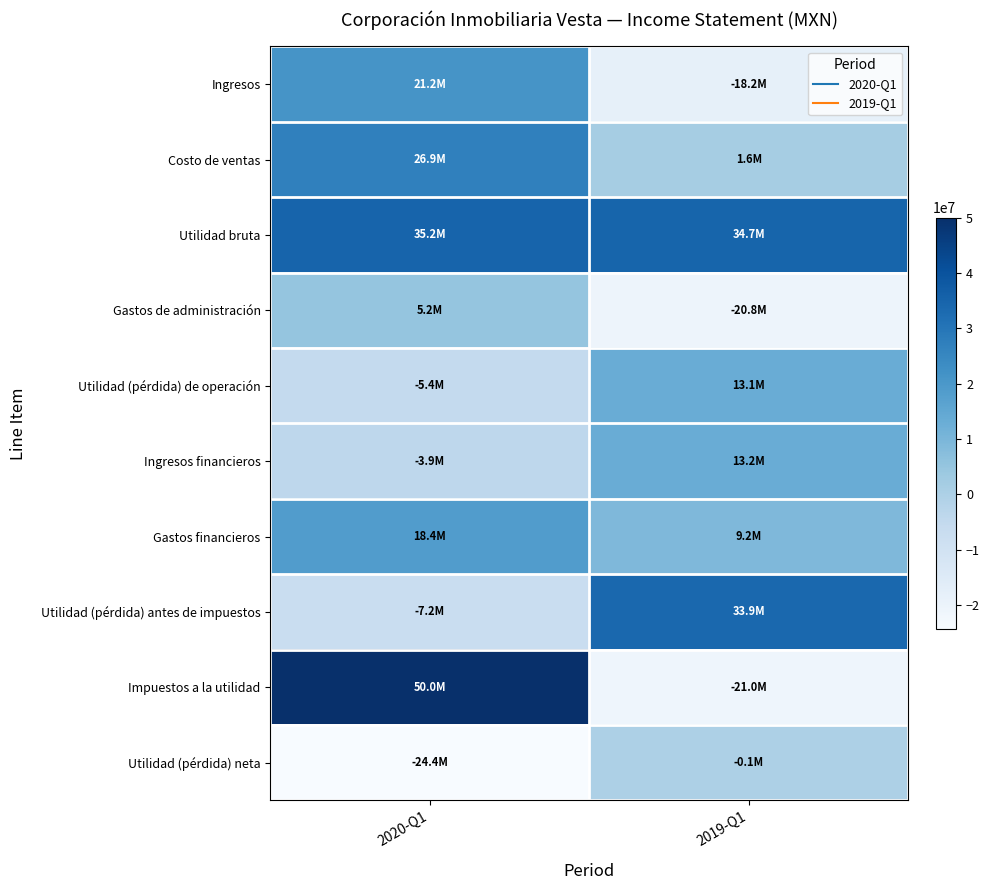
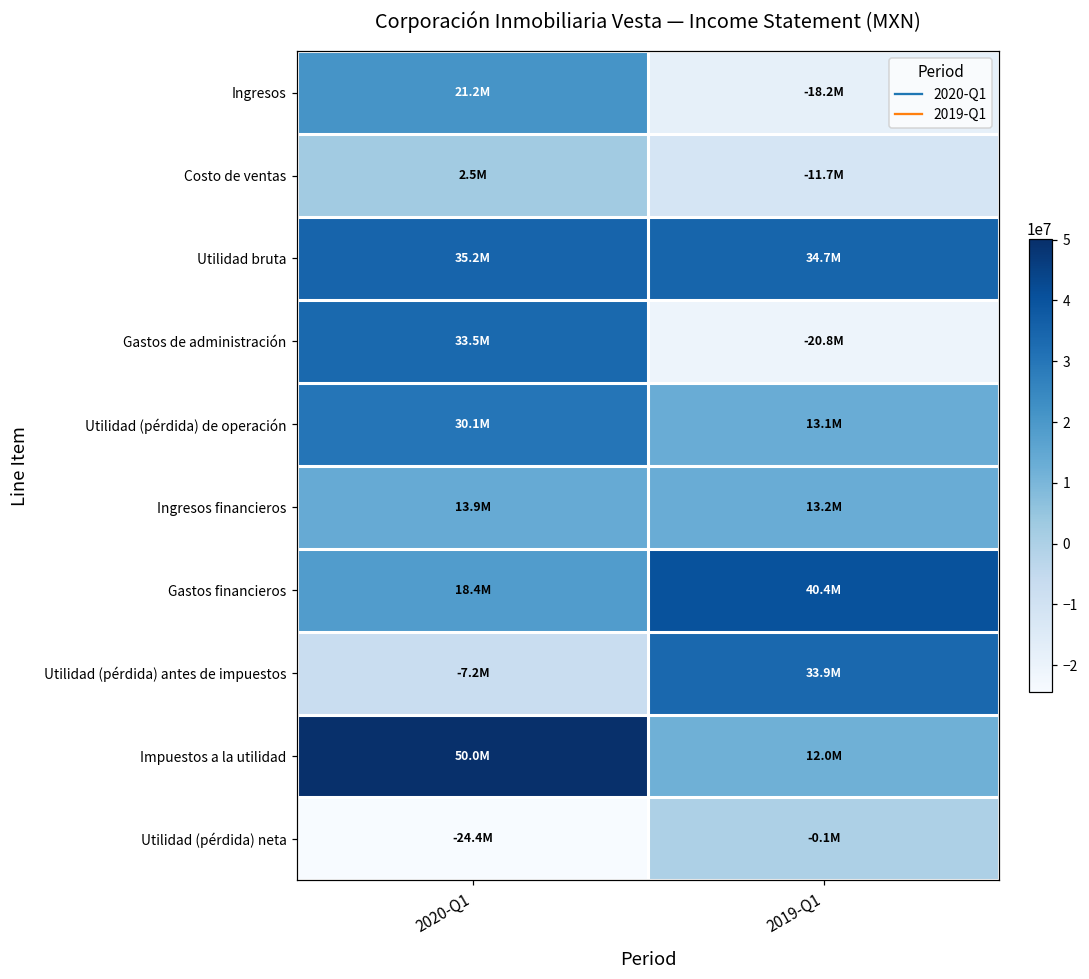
Costo de ventas, 2020-Q1: 26.9M -> 2.5M
Costo de ventas, 2019-Q1: 1.6M -> -11.7M
Gastos de administración, 2020-Q1: 5.2M -> 33.5M
Utilidad (pérdida) de operación, 2020-Q1: -5.4M -> 30.1M
Ingresos financieros, 2020-Q1: -3.9M -> 13.9M
Gastos financieros, 2019-Q1: 9.2M -> 40.4M
Impuestos a la utilidad, 2019-Q1: -21.0M -> 12.0M
